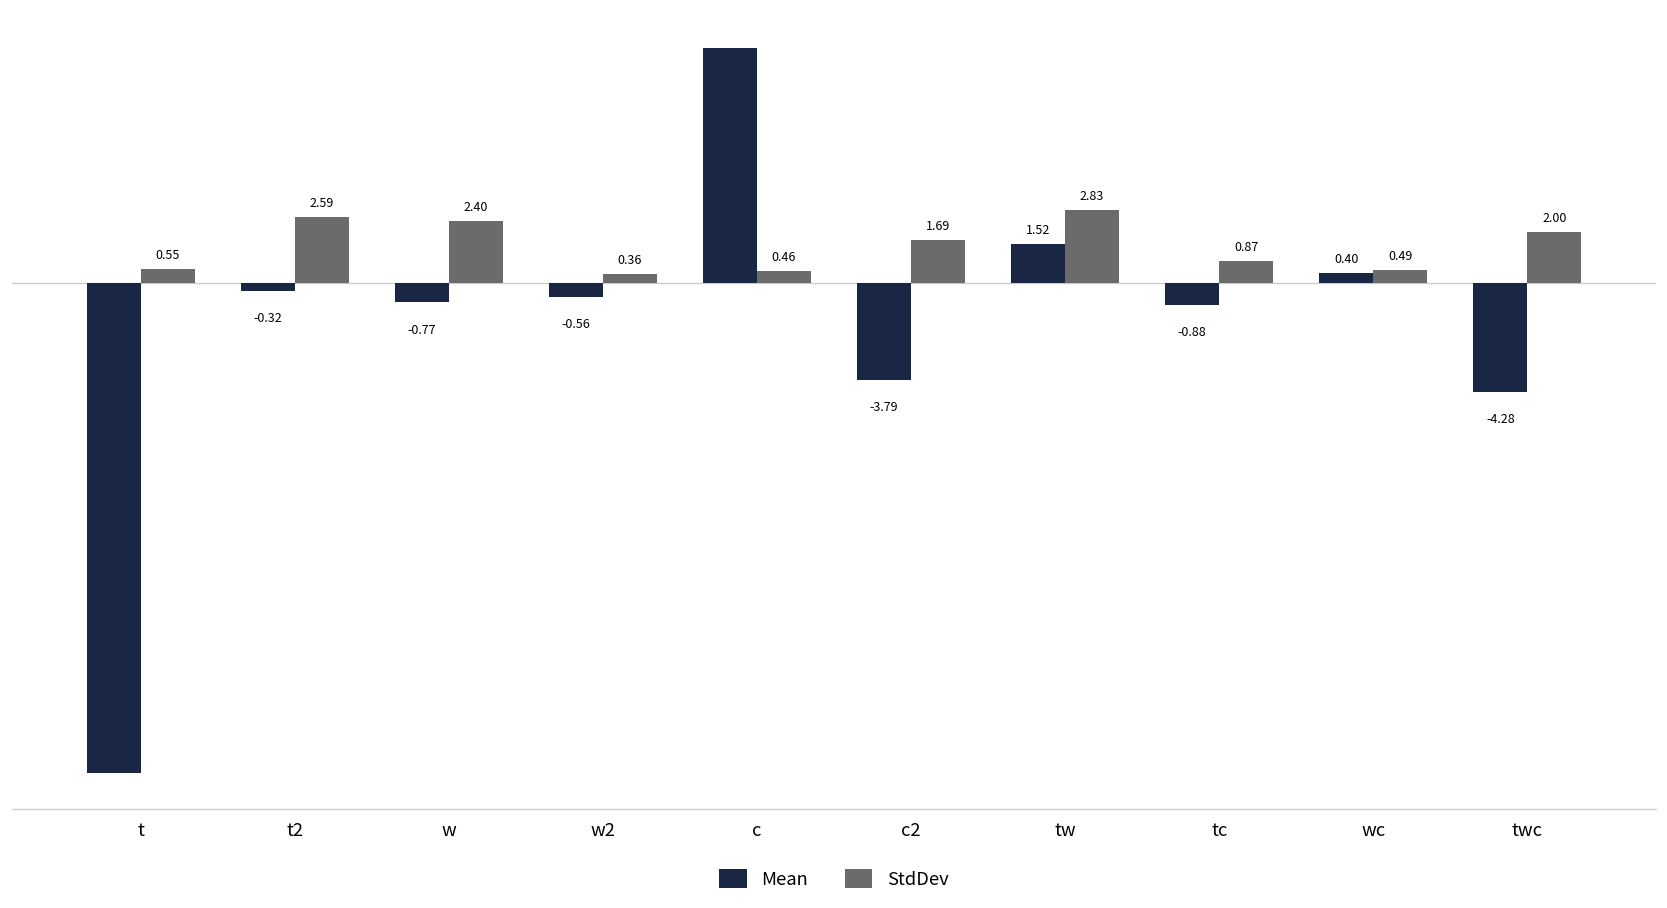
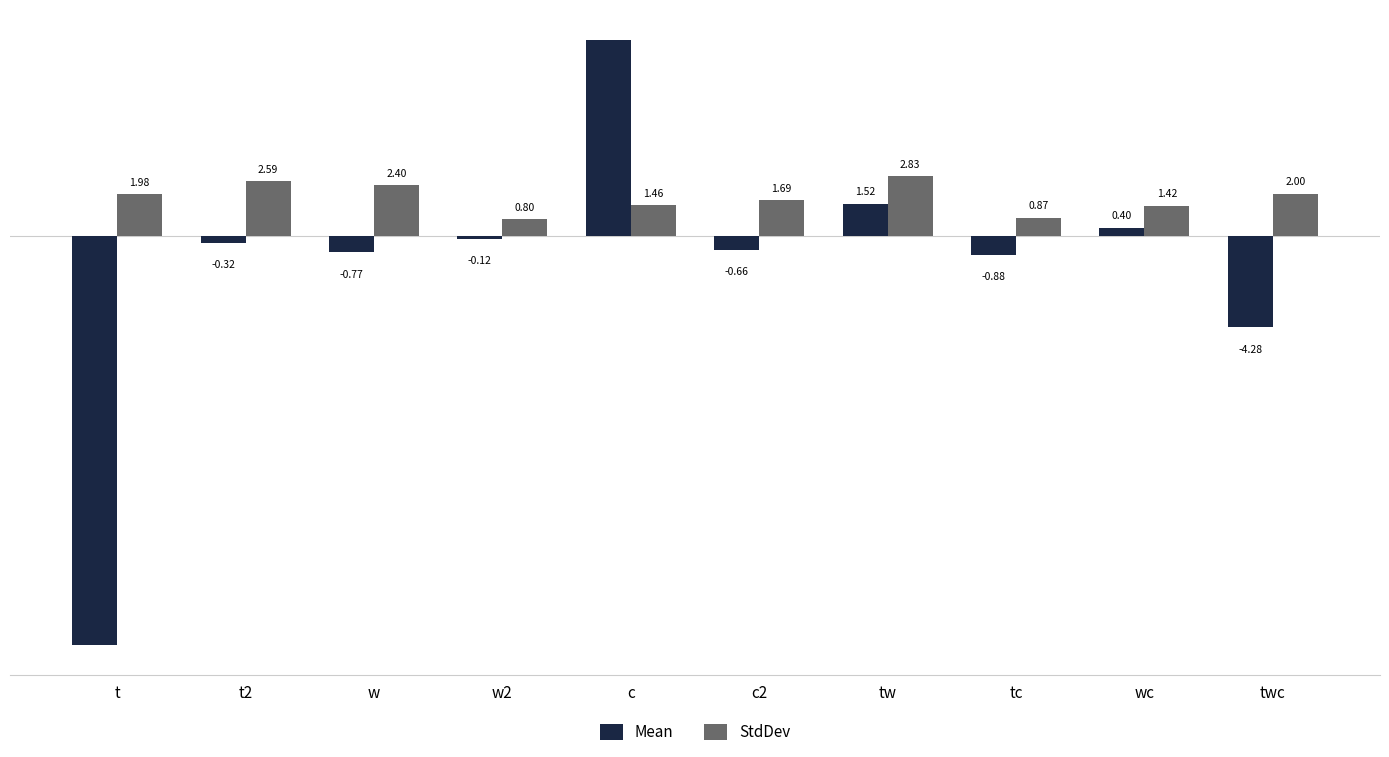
StdDev, t: 0.55 -> 1.98
Mean, w2: -0.56 -> -0.12
StdDev, w2: 0.36 -> 0.80
StdDev, c: 0.46 -> 1.46
Mean, c2: -3.79 -> -0.66
StdDev, wc: 0.49 -> 1.42
